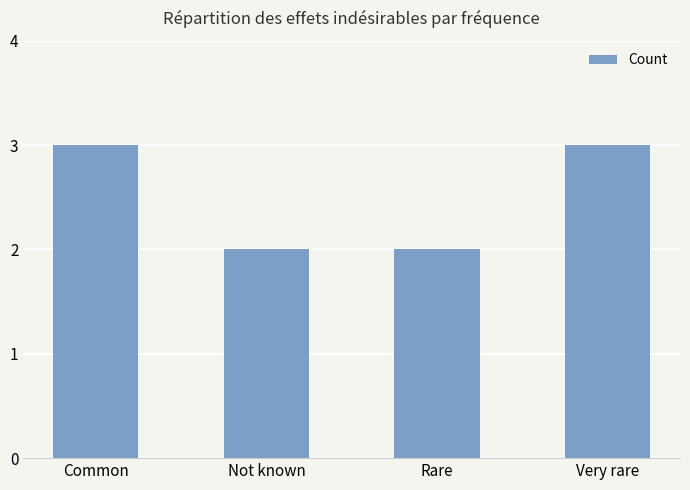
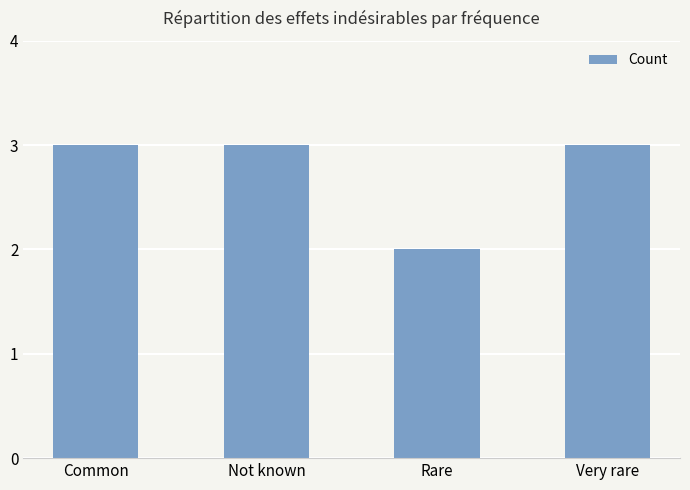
Not known: 2 -> 3
